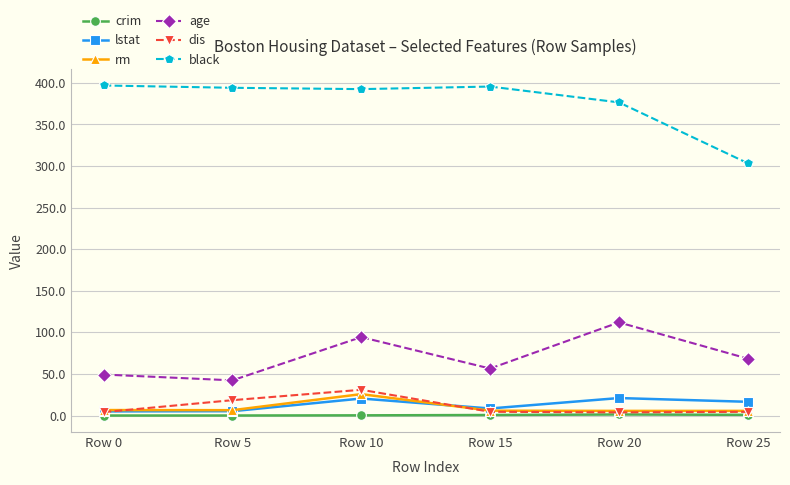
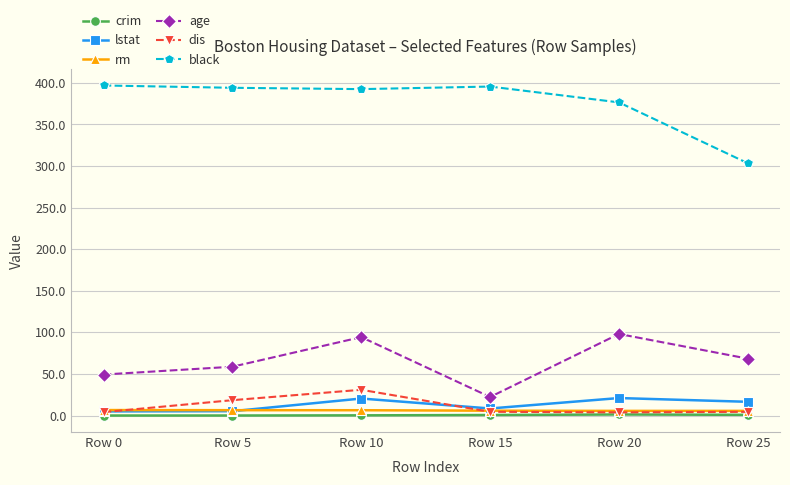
age, Row 5: 40 -> 60
rm, Row 10: 30 -> 10
age, Row 15: 60 -> 20
age, Row 20: 110 -> 100
